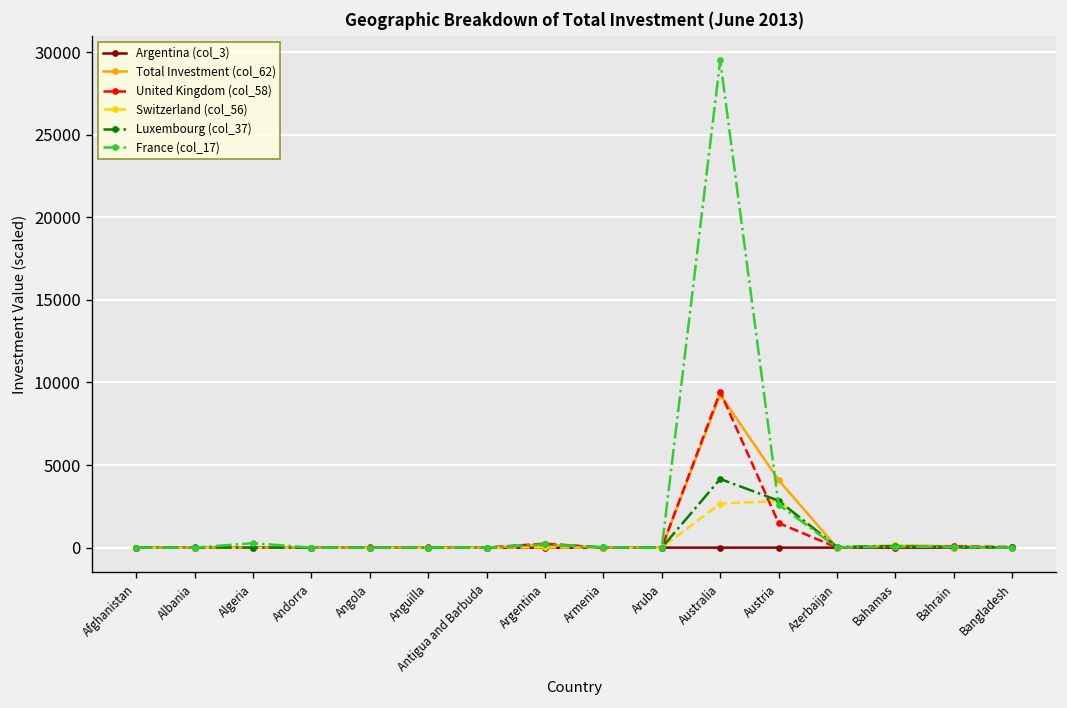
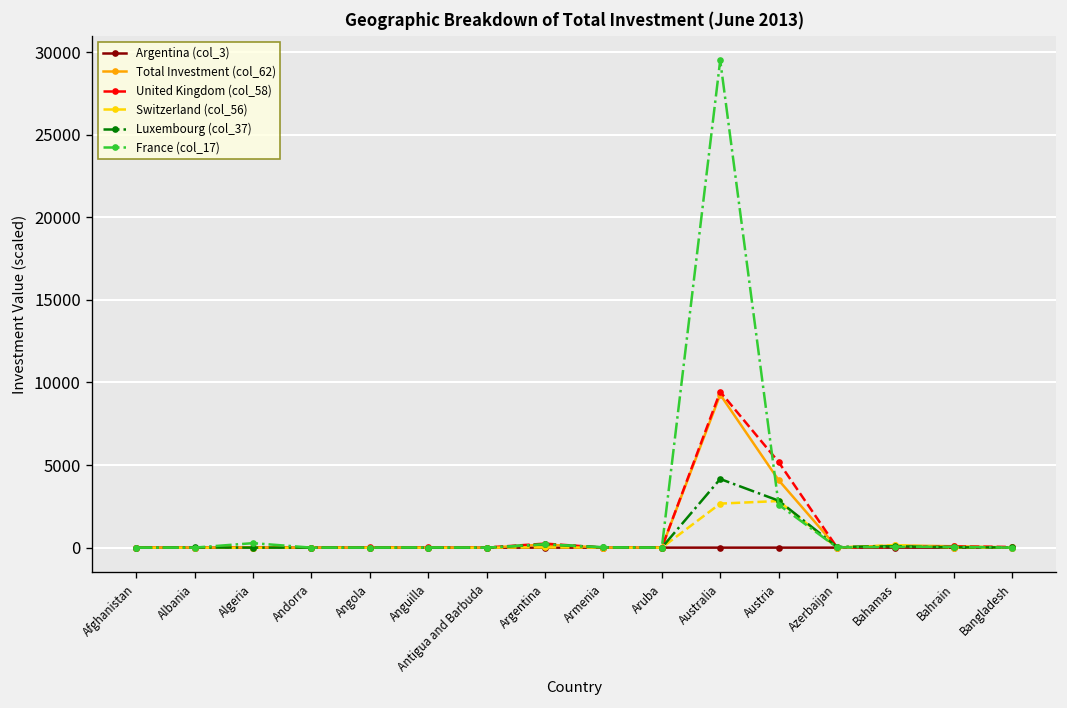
United Kingdom (col_58), Austria: 1500 -> 5200
